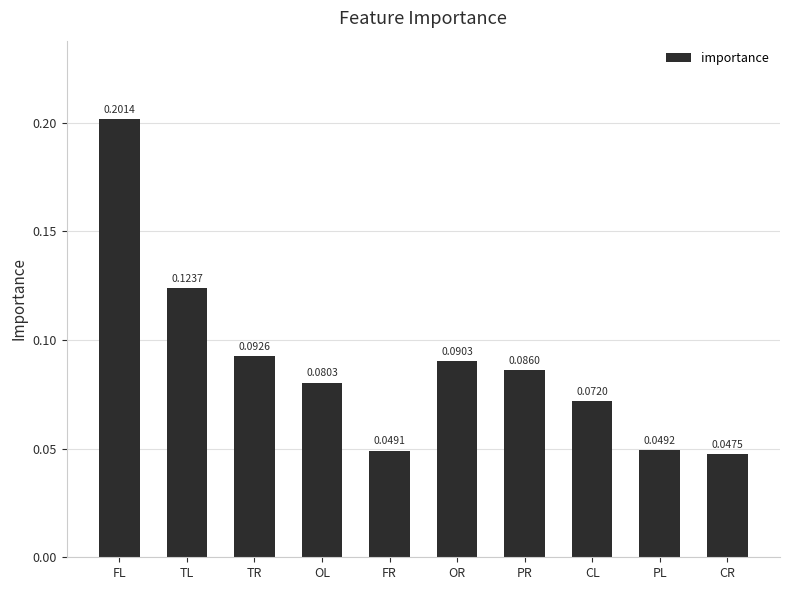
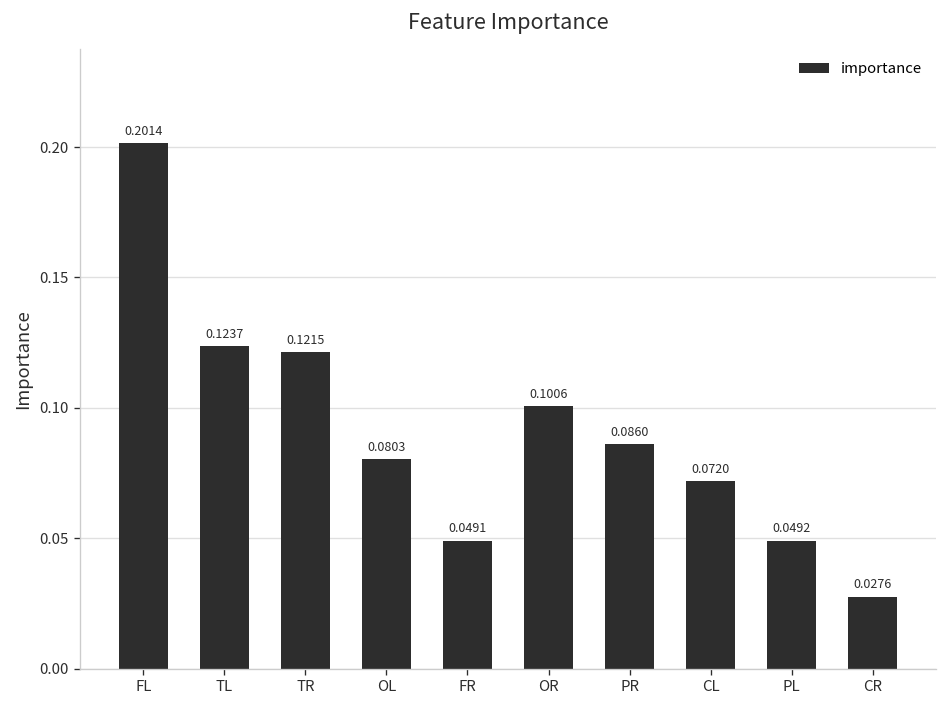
TR: 0.0926 -> 0.1215
OR: 0.0903 -> 0.1006
CR: 0.0475 -> 0.0276
